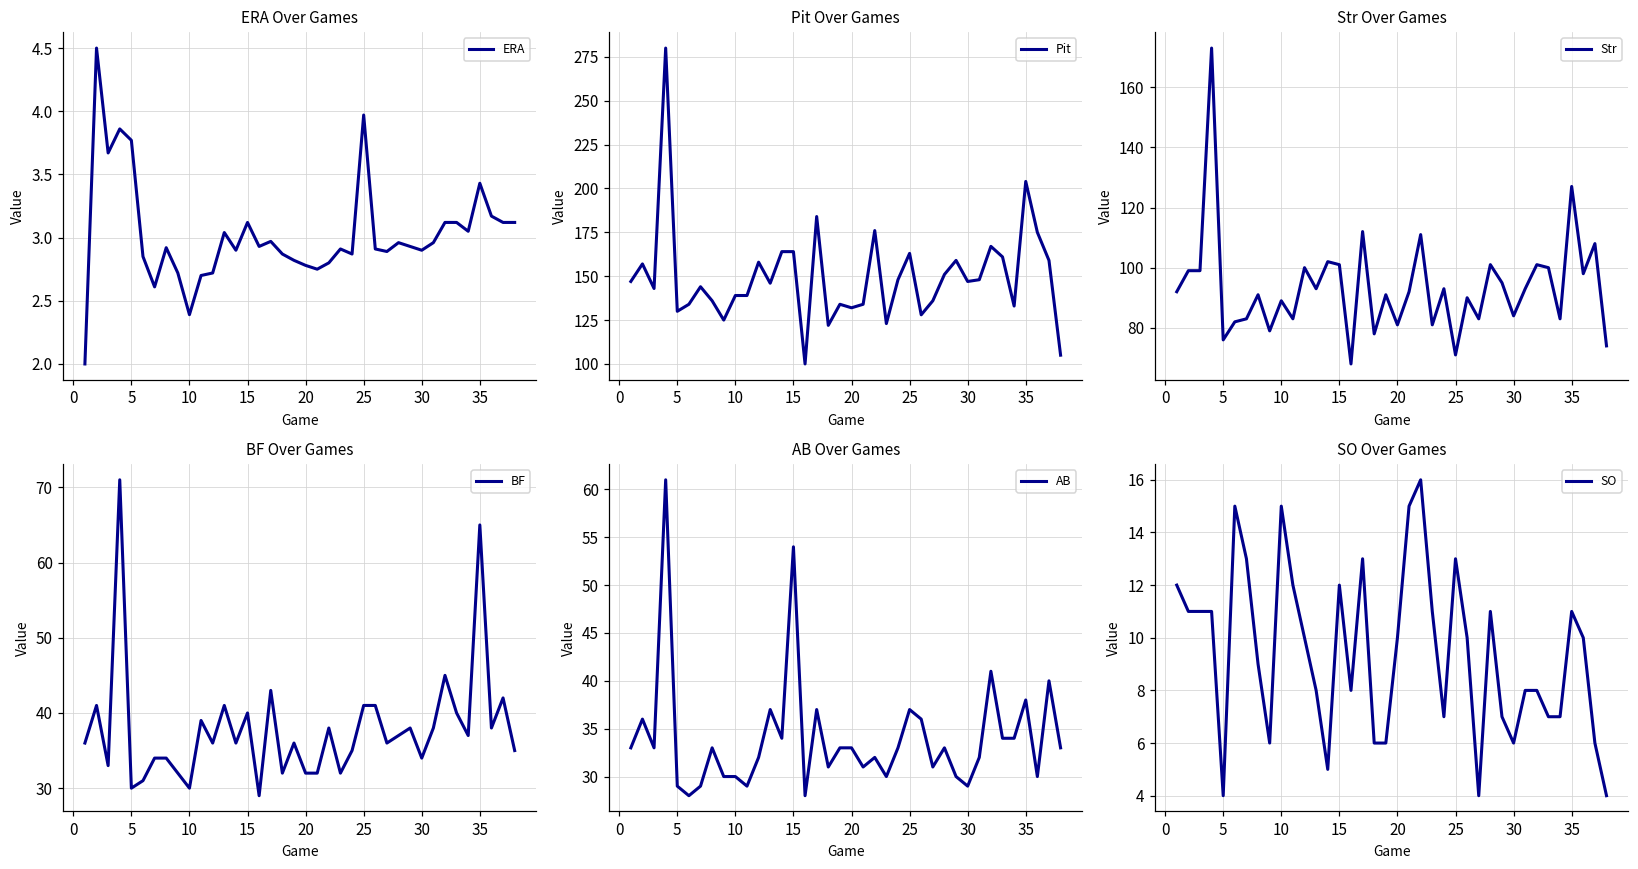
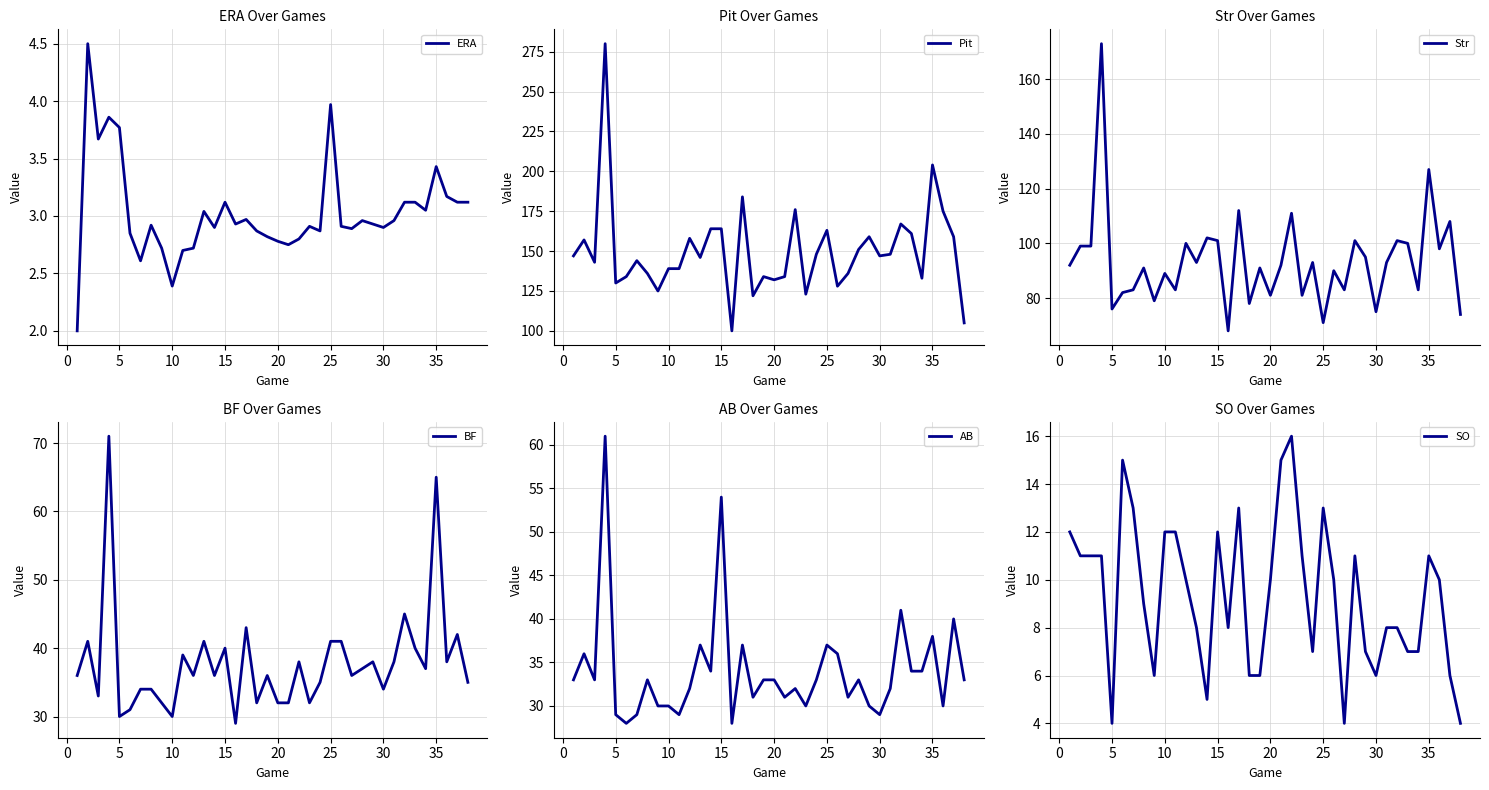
Str Over Games, 30: 84 -> 75
SO Over Games, 10: 15 -> 12
